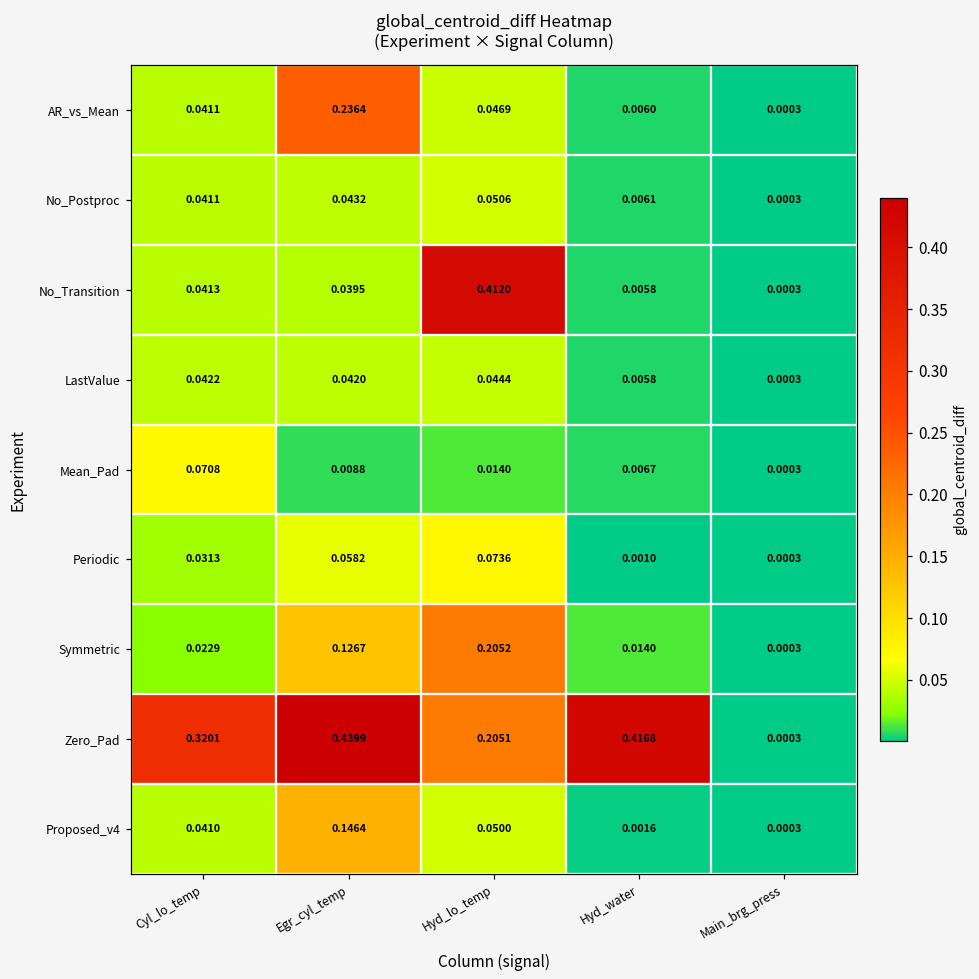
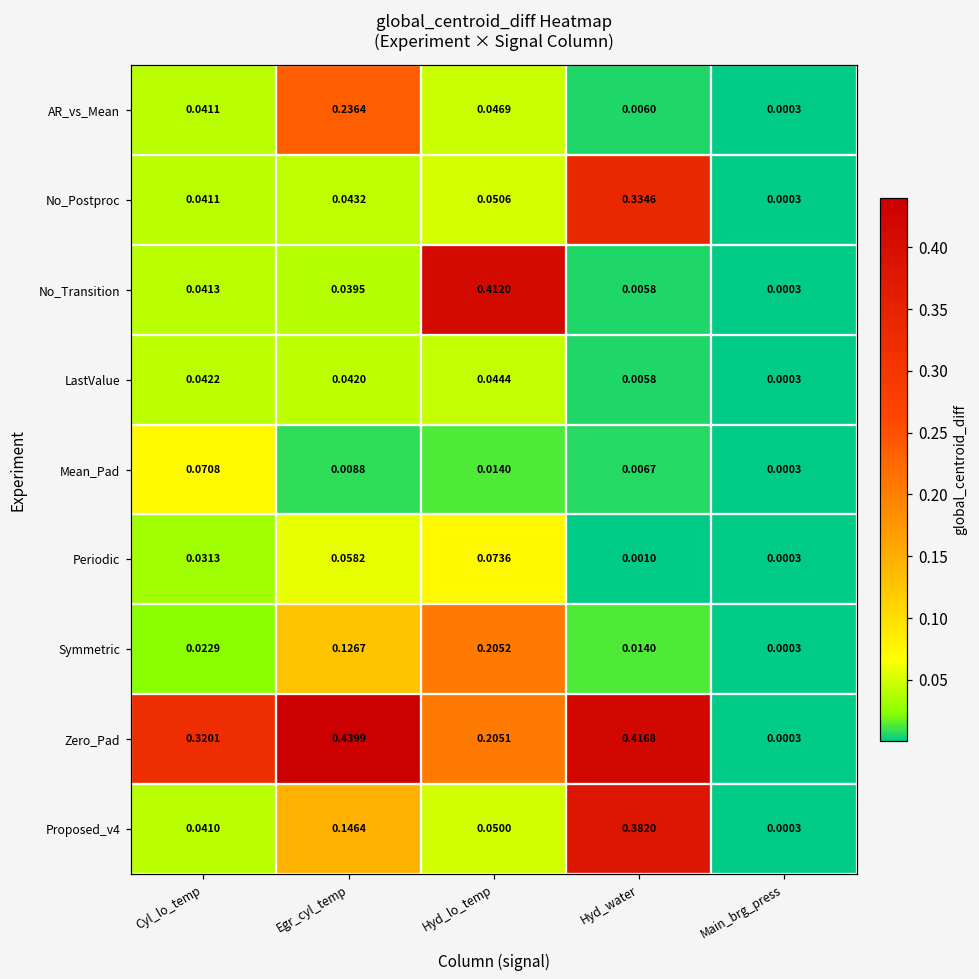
No_Postproc, Hyd_water: 0.0061 -> 0.3346
Proposed_v4, Hyd_water: 0.0016 -> 0.3820
